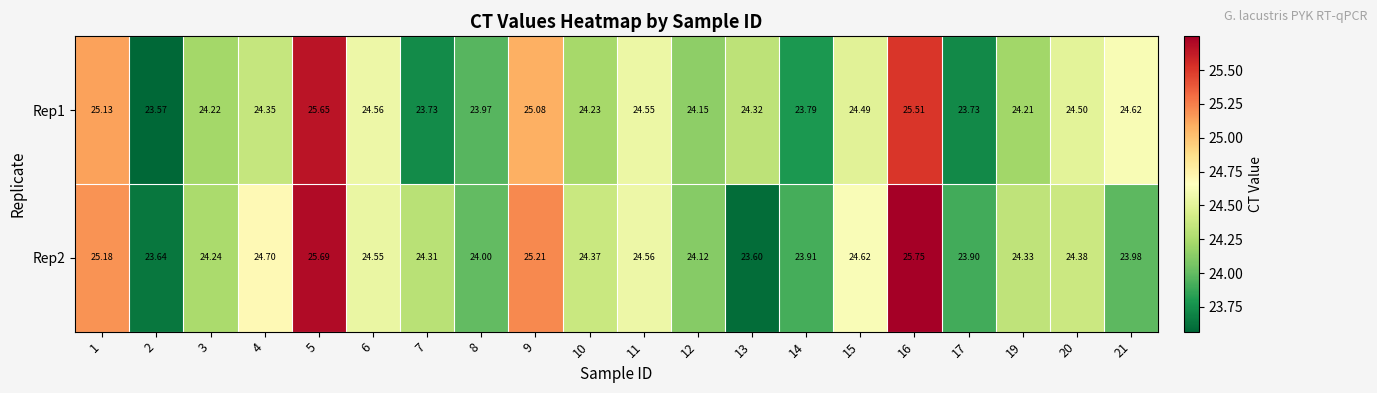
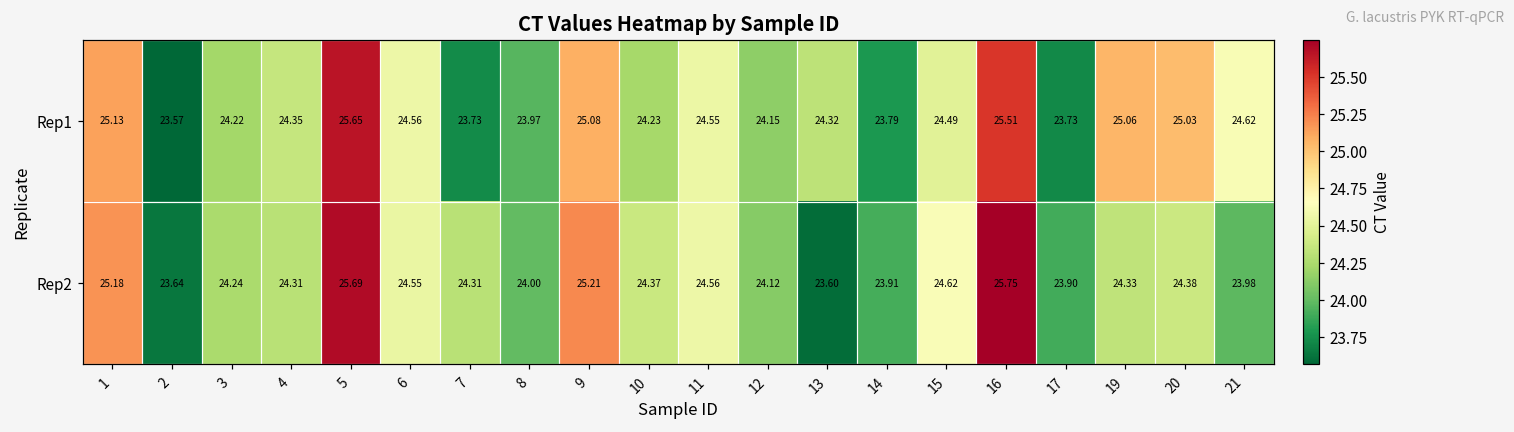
Rep1, 19: 24.21 -> 25.06
Rep1, 20: 24.50 -> 25.03
Rep2, 4: 24.70 -> 24.31
